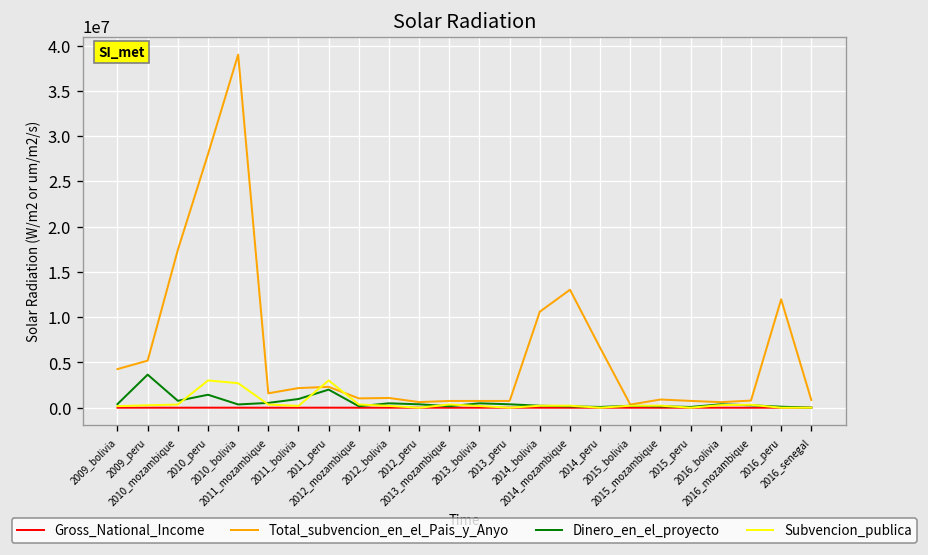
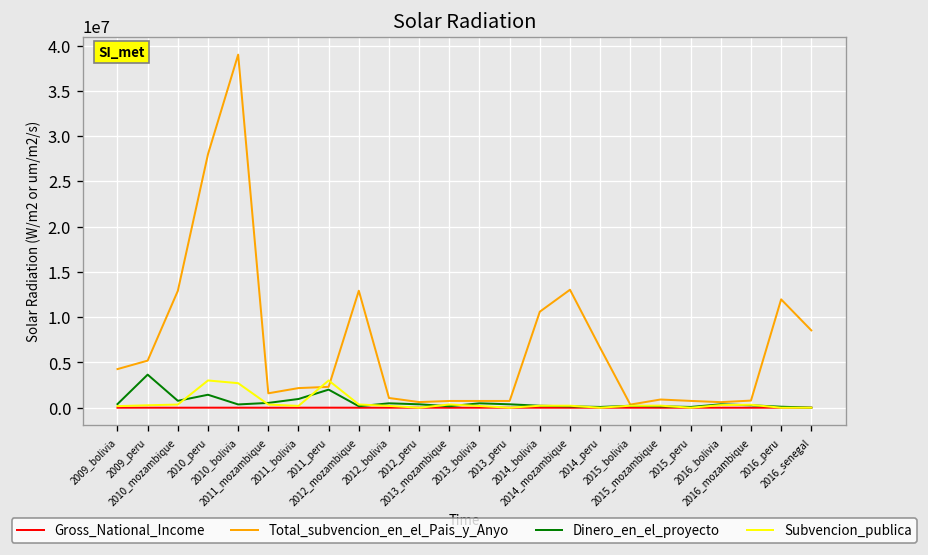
Total_subvencion_en_el_Pais_y_Anyo, 2010_mozambique: 17000000 -> 13000000
Total_subvencion_en_el_Pais_y_Anyo, 2012_mozambique: 1000000 -> 13000000
Total_subvencion_en_el_Pais_y_Anyo, 2016_senegal: 1000000 -> 9000000
